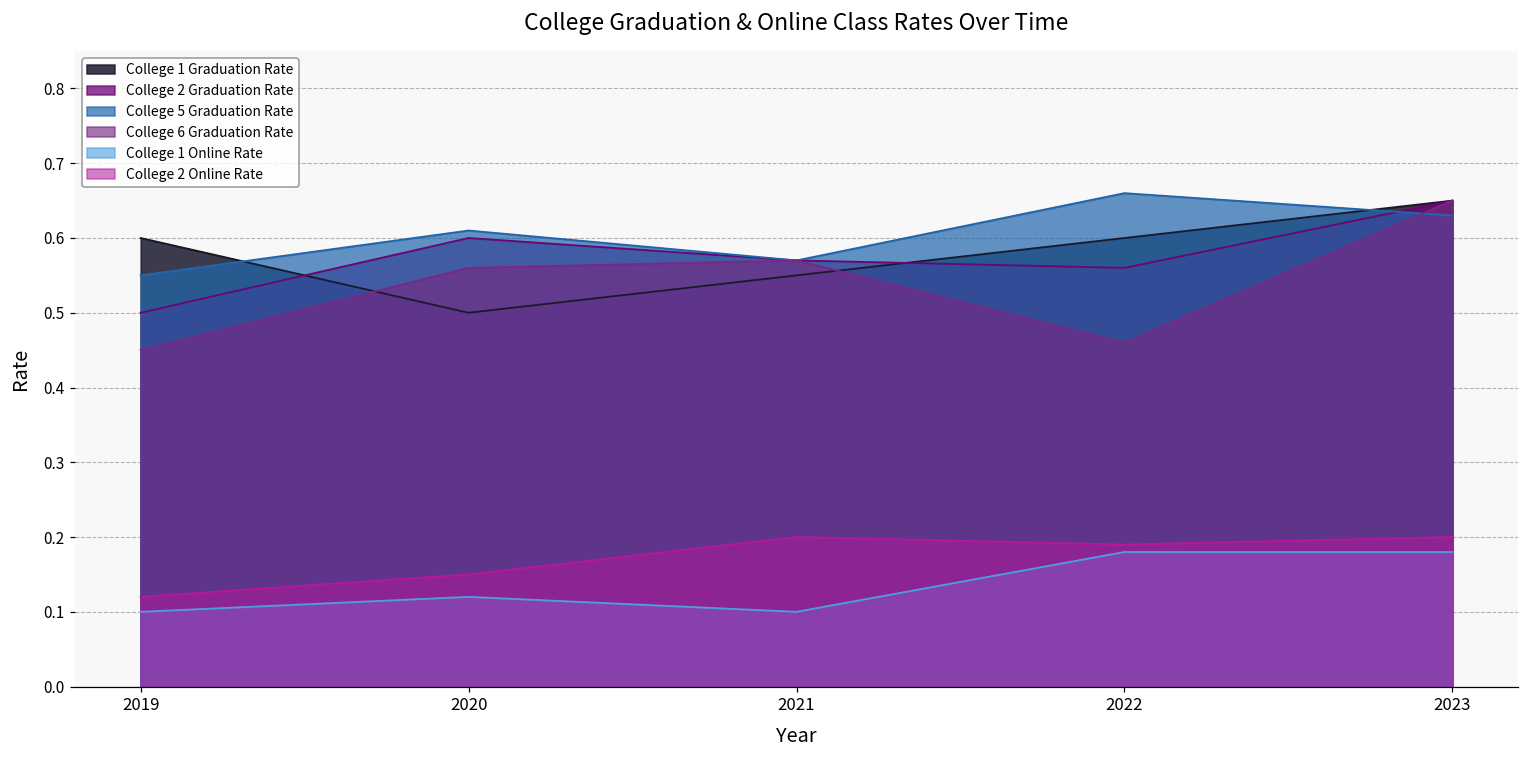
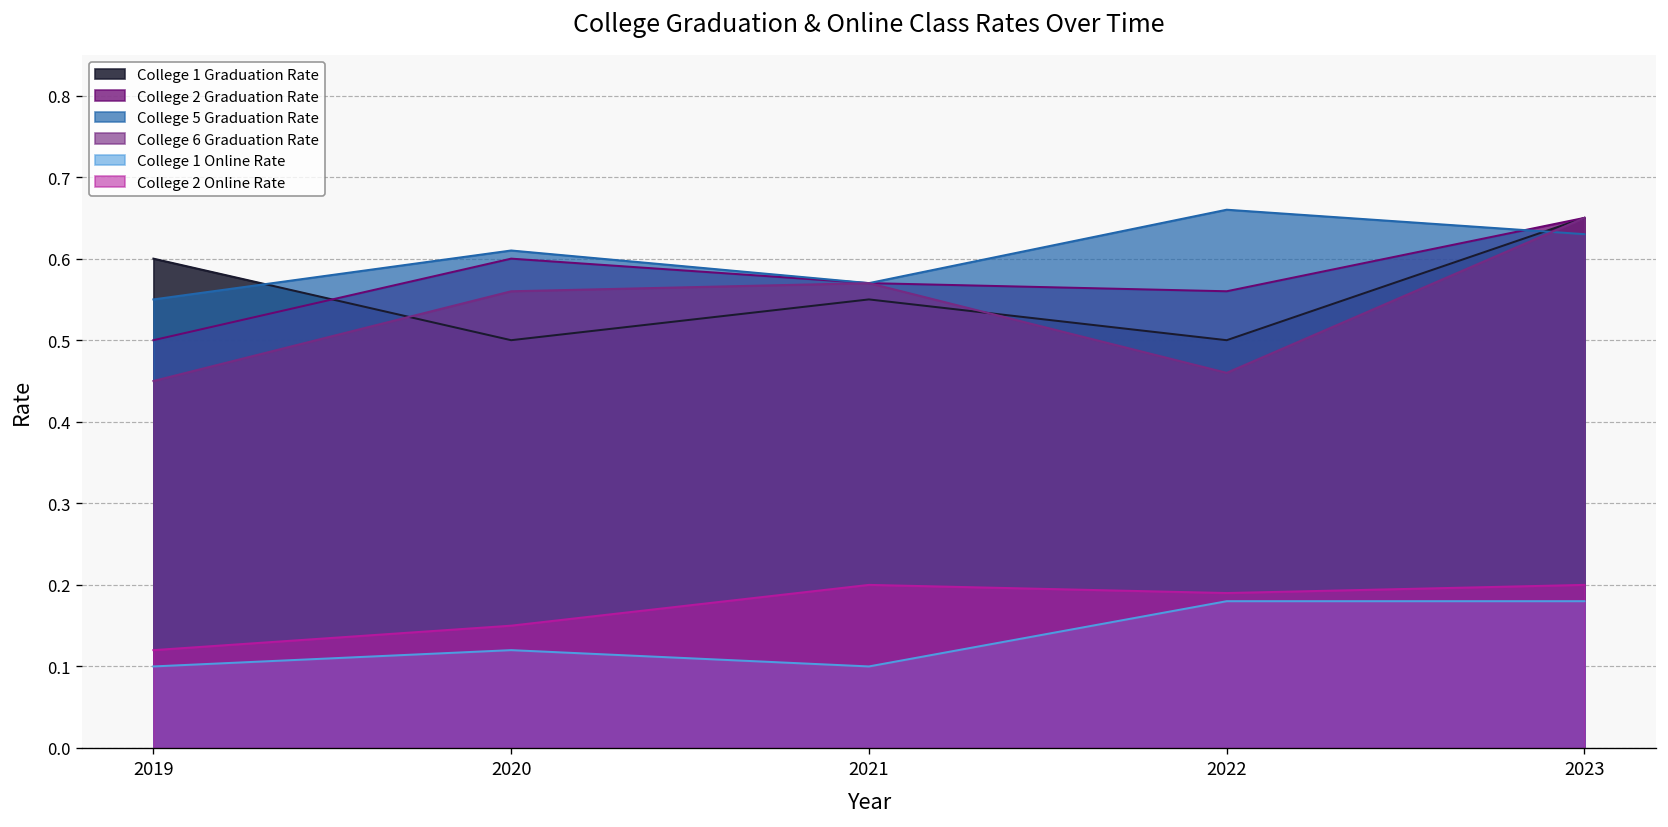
College 1 Graduation Rate, 2022: 0.6 -> 0.5
